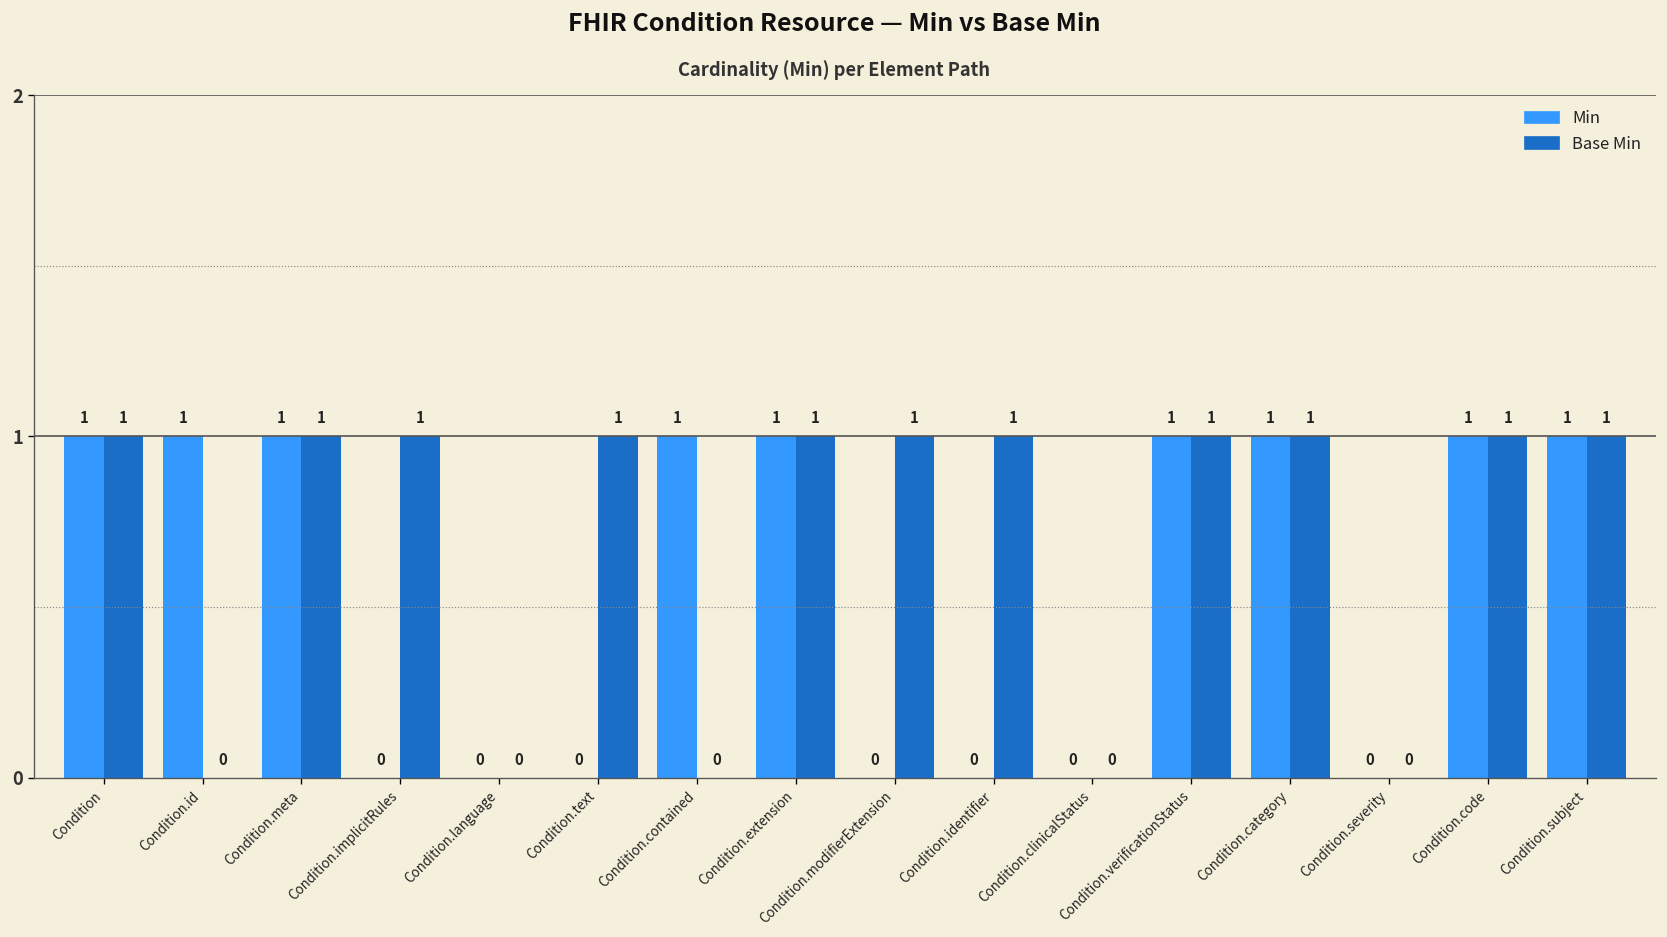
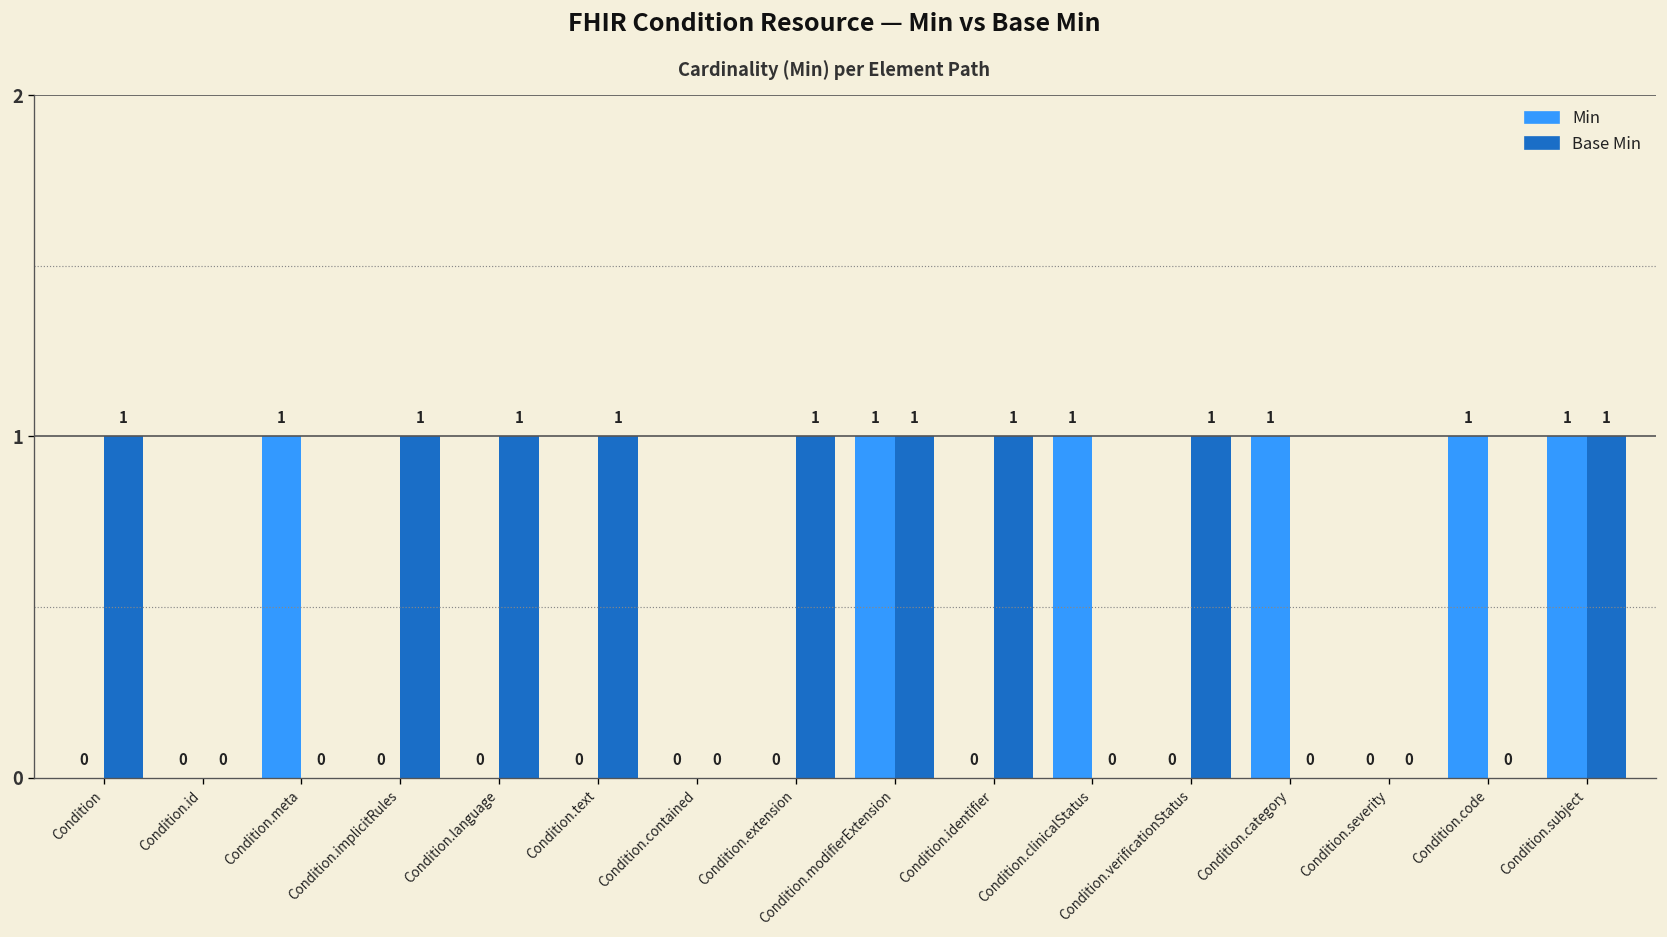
Min, Condition: 1 -> 0
Min, Condition.id: 1 -> 0
Base Min, Condition.meta: 1 -> 0
Base Min, Condition.language: 0 -> 1
Min, Condition.contained: 1 -> 0
Min, Condition.extension: 1 -> 0
Min, Condition.modifierExtension: 0 -> 1
Min, Condition.clinicalStatus: 0 -> 1
Min, Condition.verificationStatus: 1 -> 0
Base Min, Condition.category: 1 -> 0
Base Min, Condition.code: 1 -> 0
